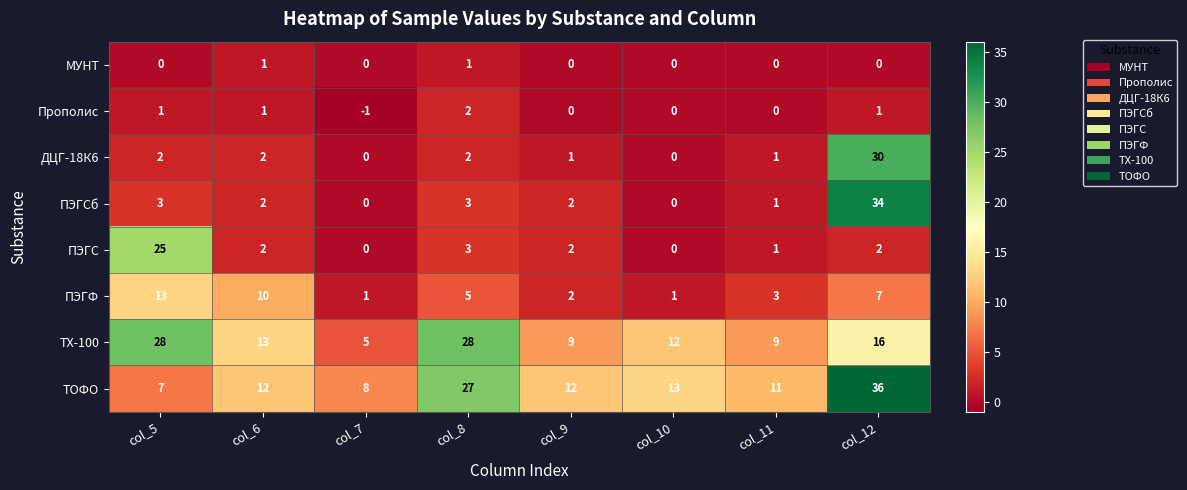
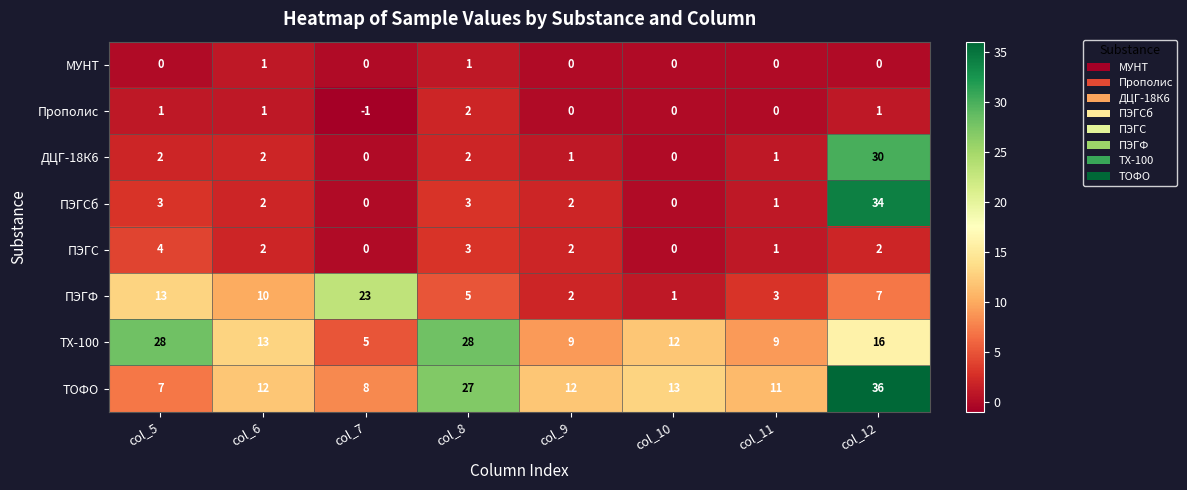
ПЭГС, col_5: 25 -> 4
ПЭГФ, col_7: 1 -> 23
